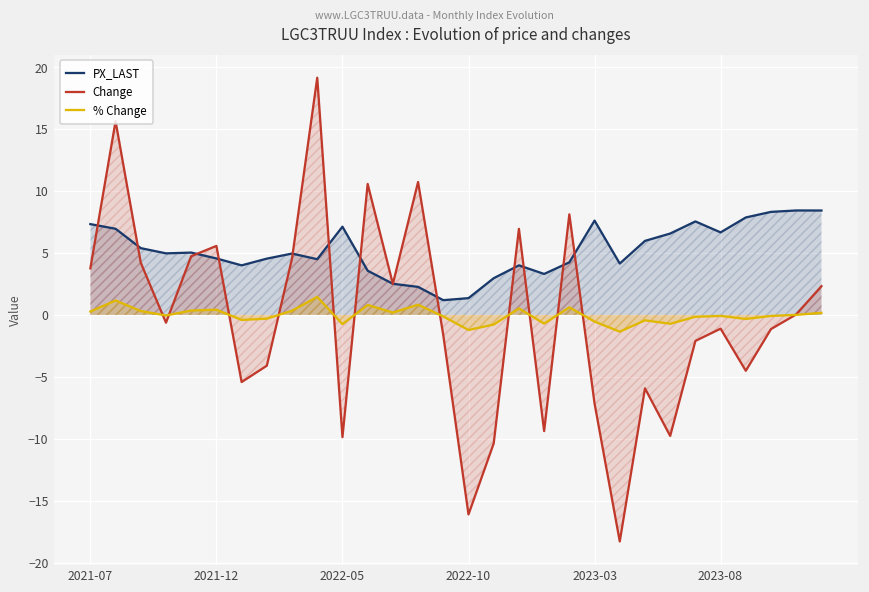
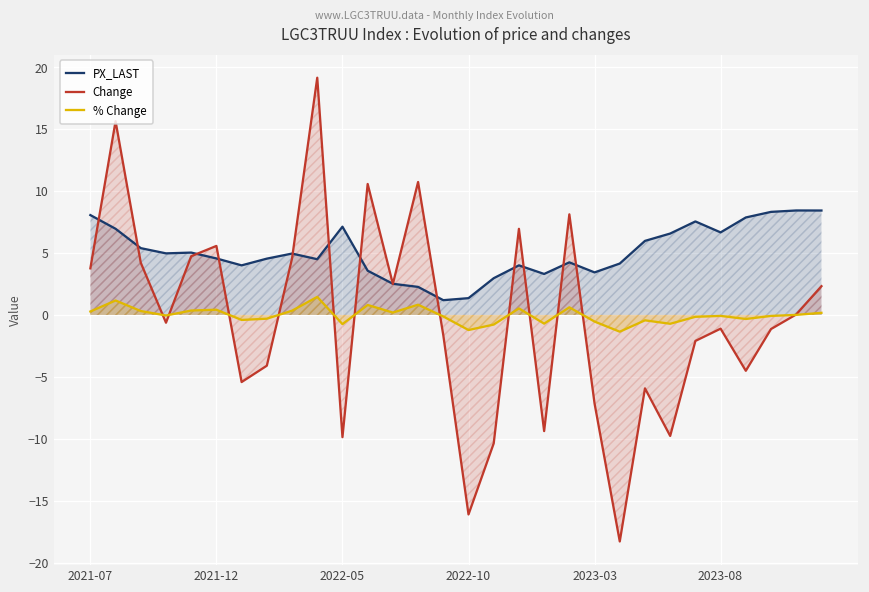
PX_LAST, 2021-07: 7.3 -> 8.1
PX_LAST, 2023-03: 7.6 -> 3.4
